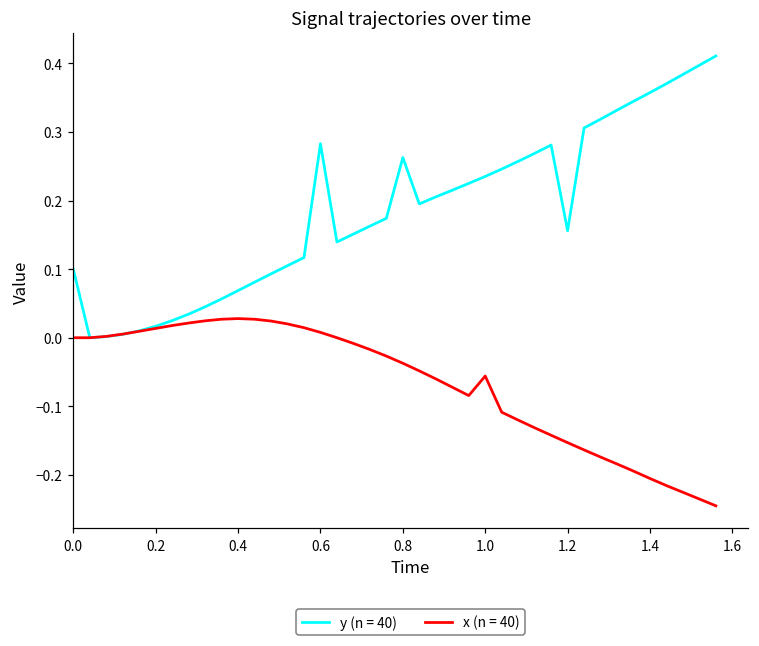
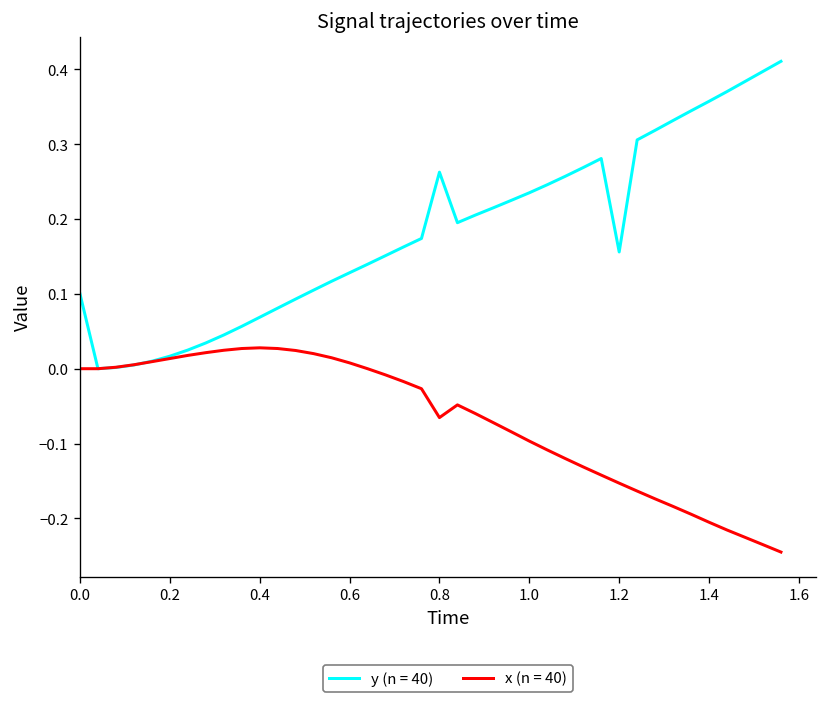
y (n = 40), 0.6: 0.28 -> 0.13
x (n = 40), 0.8: -0.04 -> -0.07
x (n = 40), 1.0: -0.06 -> -0.10
